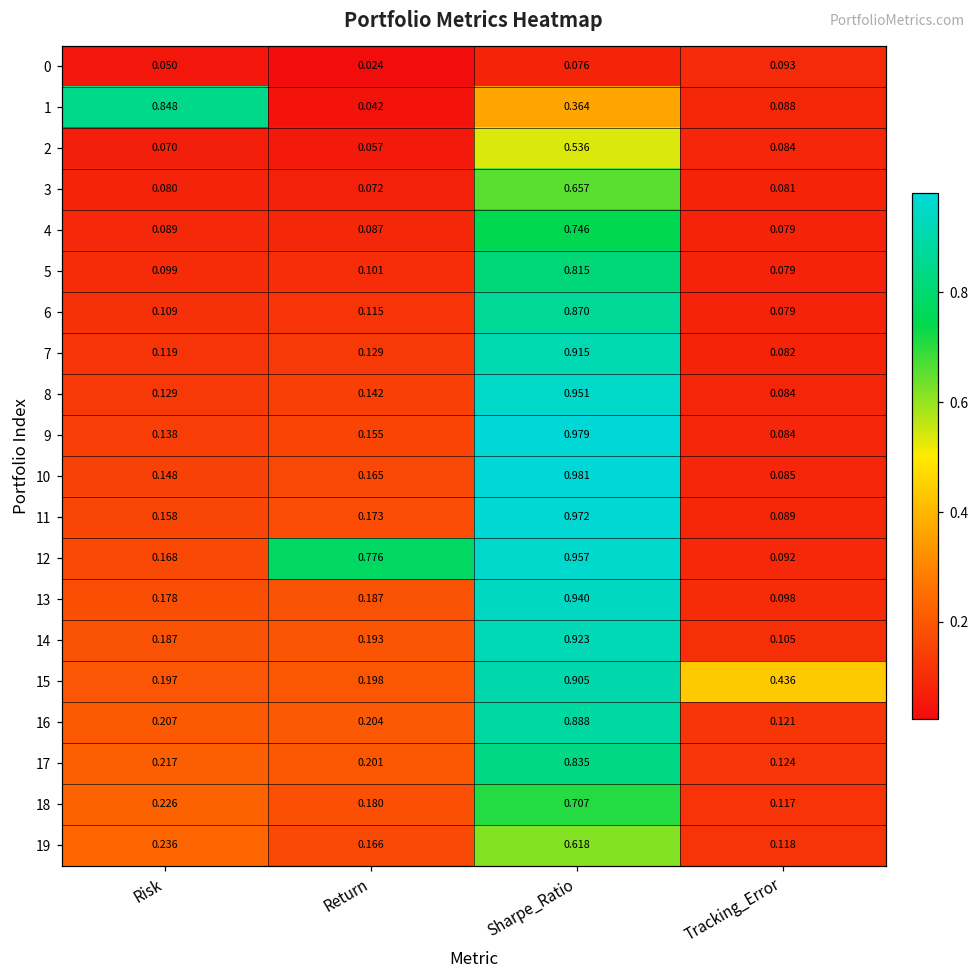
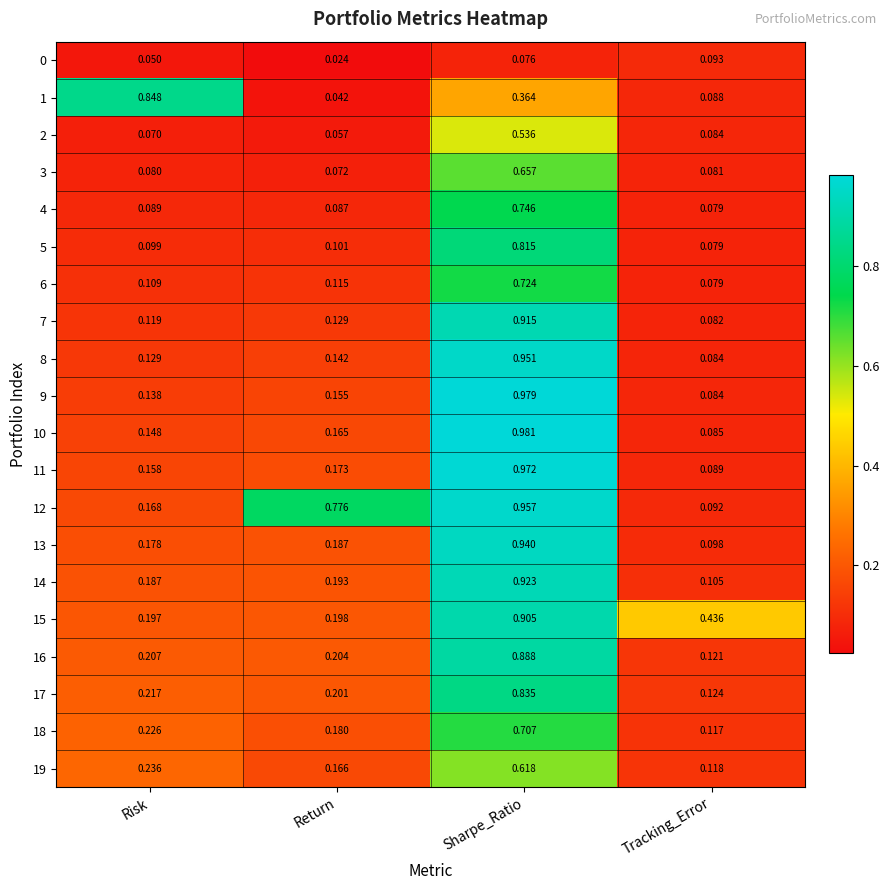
6, Sharpe_Ratio: 0.870 -> 0.724
